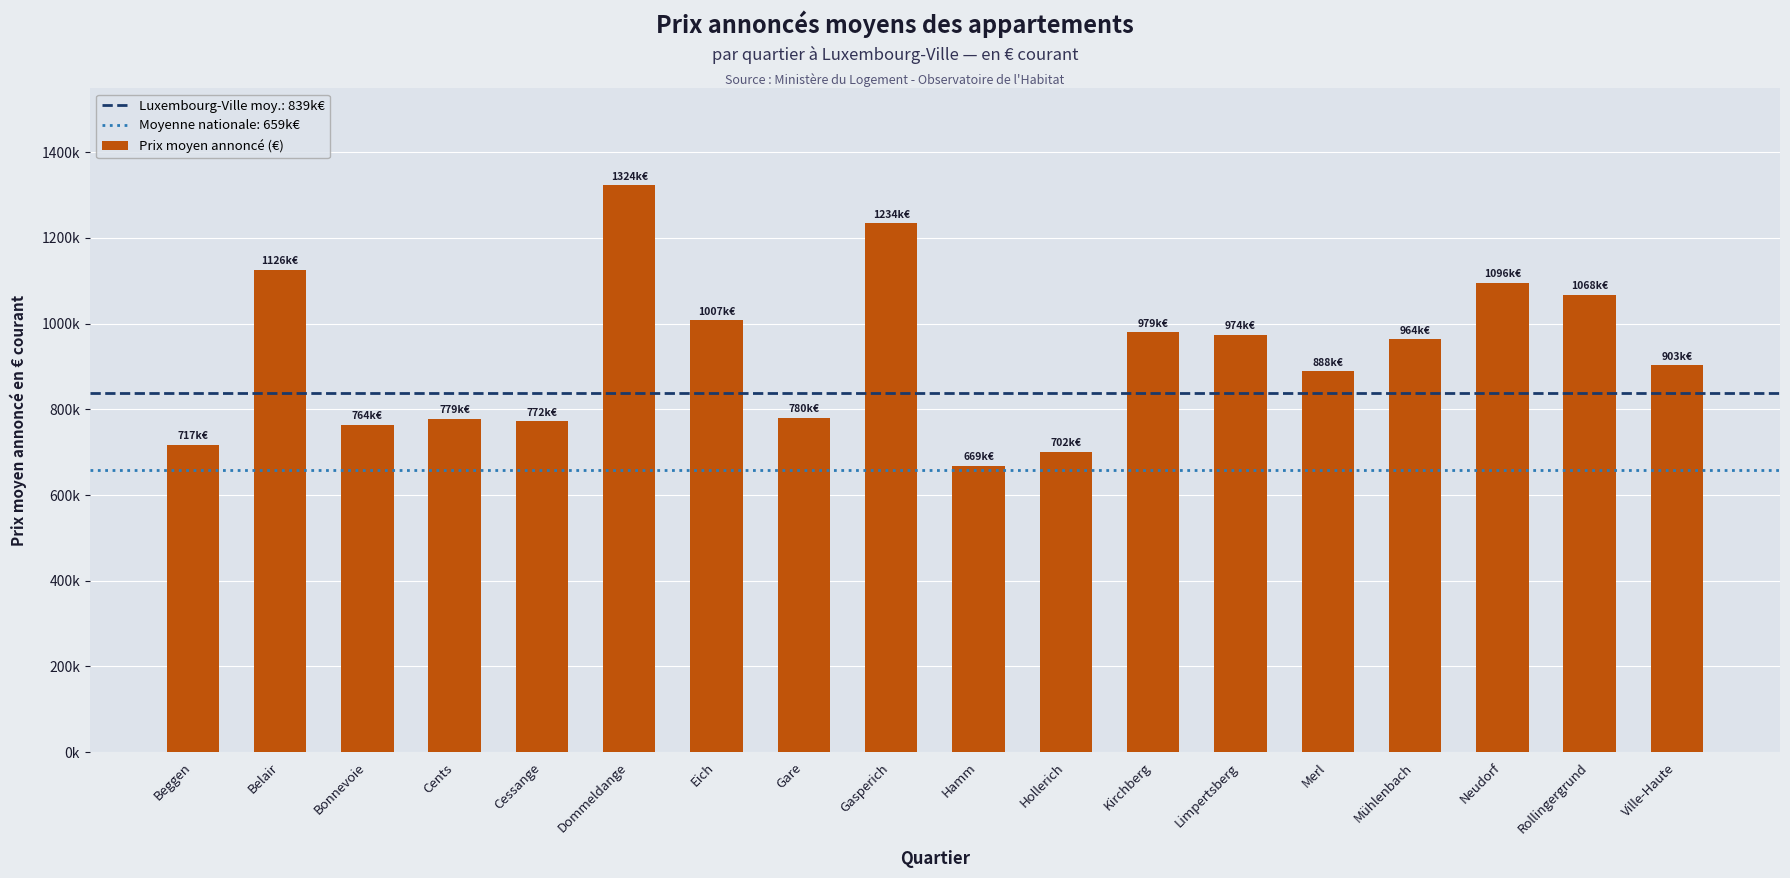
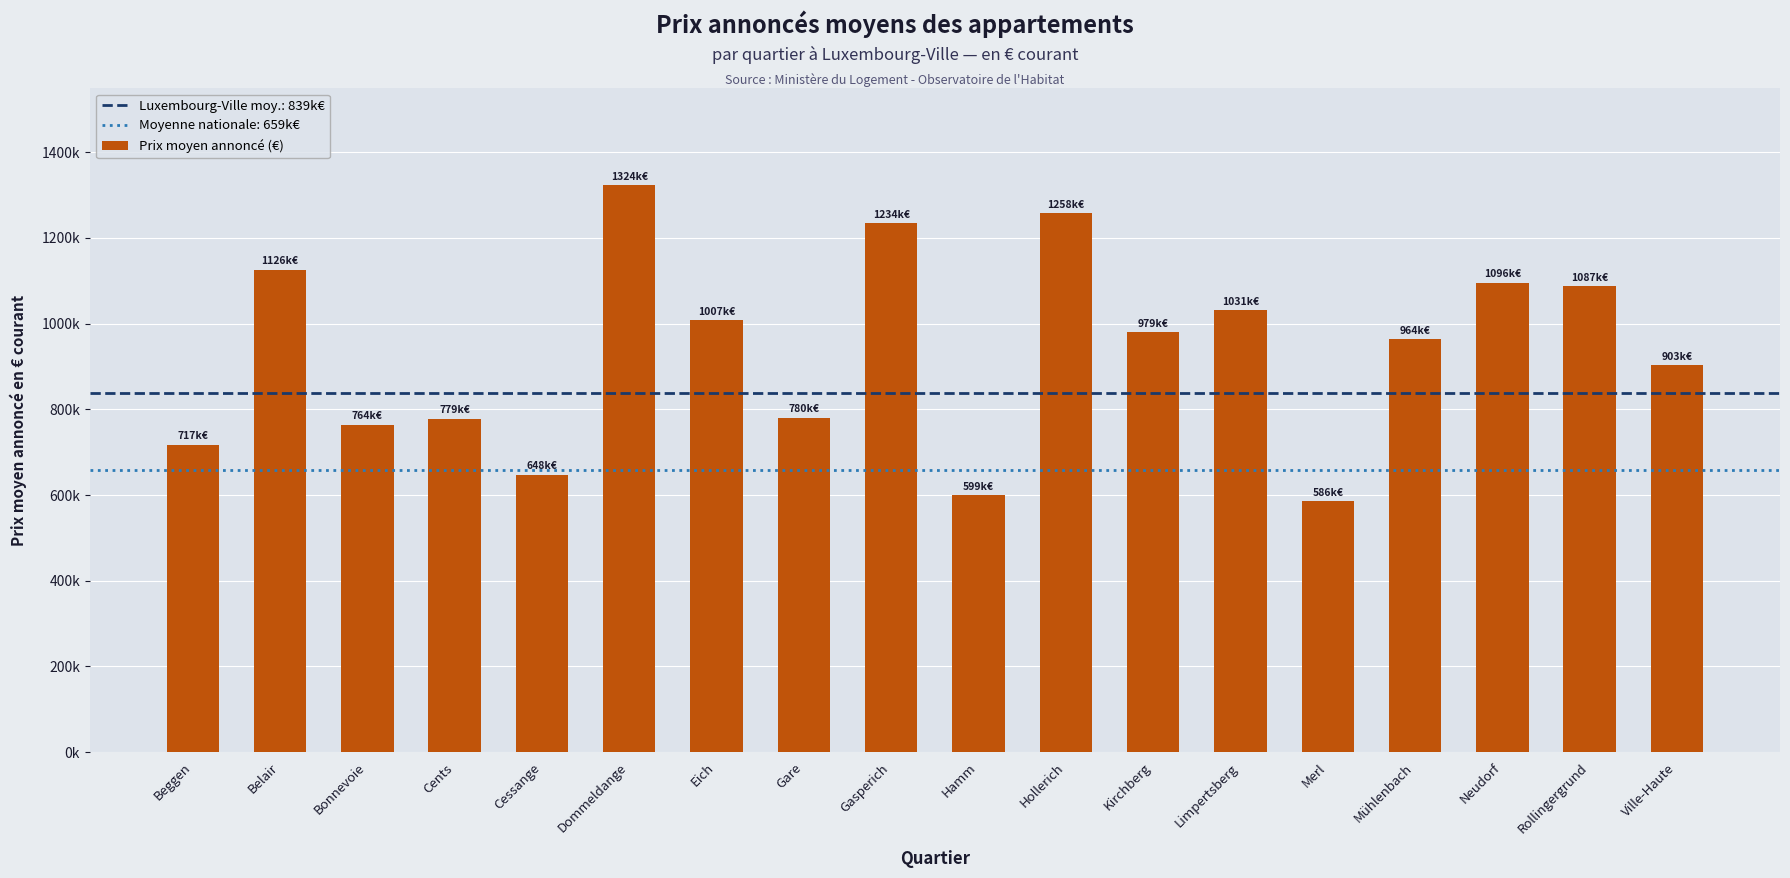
Cessange: 772k€ -> 648k€
Hamm: 669k€ -> 599k€
Hollerich: 702k€ -> 1258k€
Limpertsberg: 974k€ -> 1031k€
Merl: 888k€ -> 586k€
Rollingergrund: 1068k€ -> 1087k€
